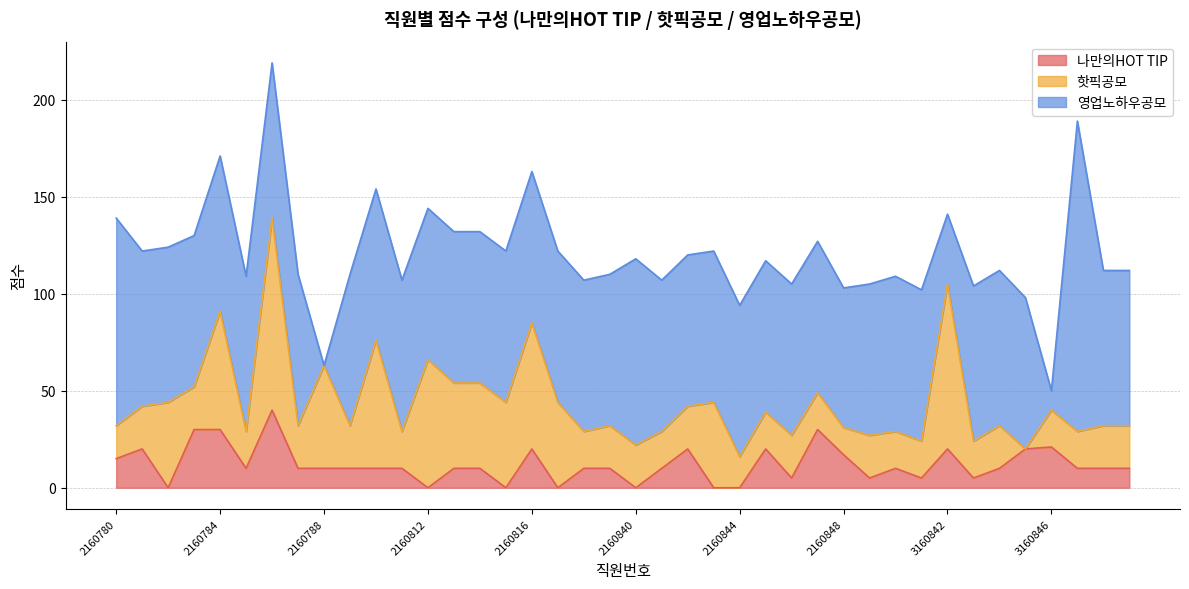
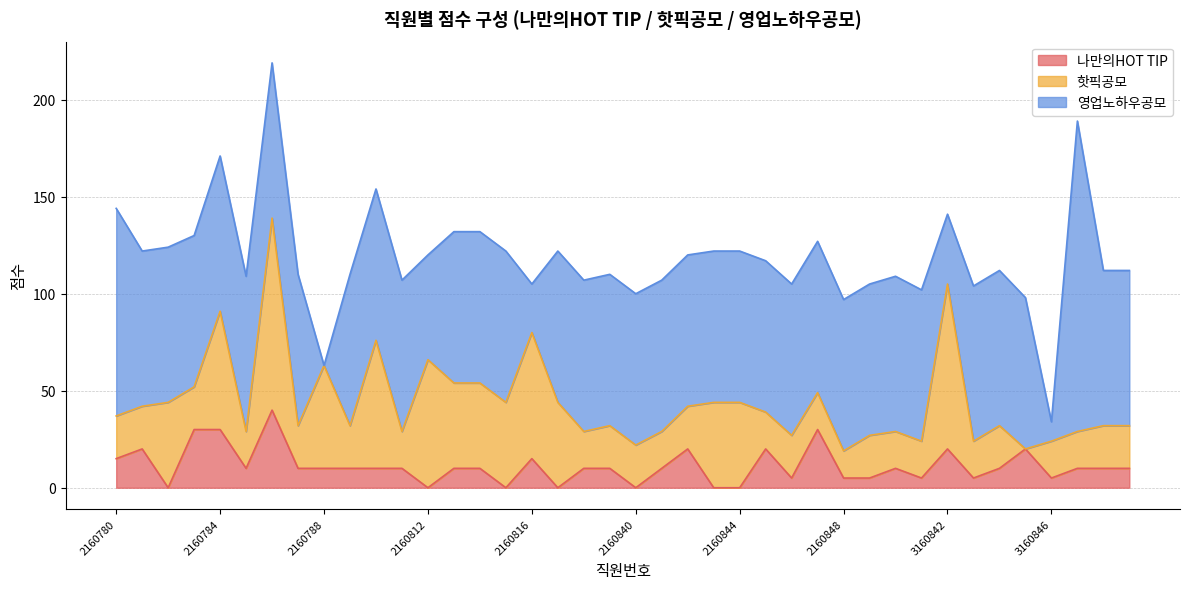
핫픽공모, 2160780: 17 -> 22
영업노하우공모, 2160812: 78 -> 54
나만의HOT TIP, 2160816: 20 -> 15
영업노하우공모, 2160816: 78 -> 25
영업노하우공모, 2160840: 96 -> 78
핫픽공모, 2160844: 16 -> 44
나만의HOT TIP, 2160848: 17 -> 5
영업노하우공모, 2160848: 72 -> 78
나만의HOT TIP, 3160846: 21 -> 5
